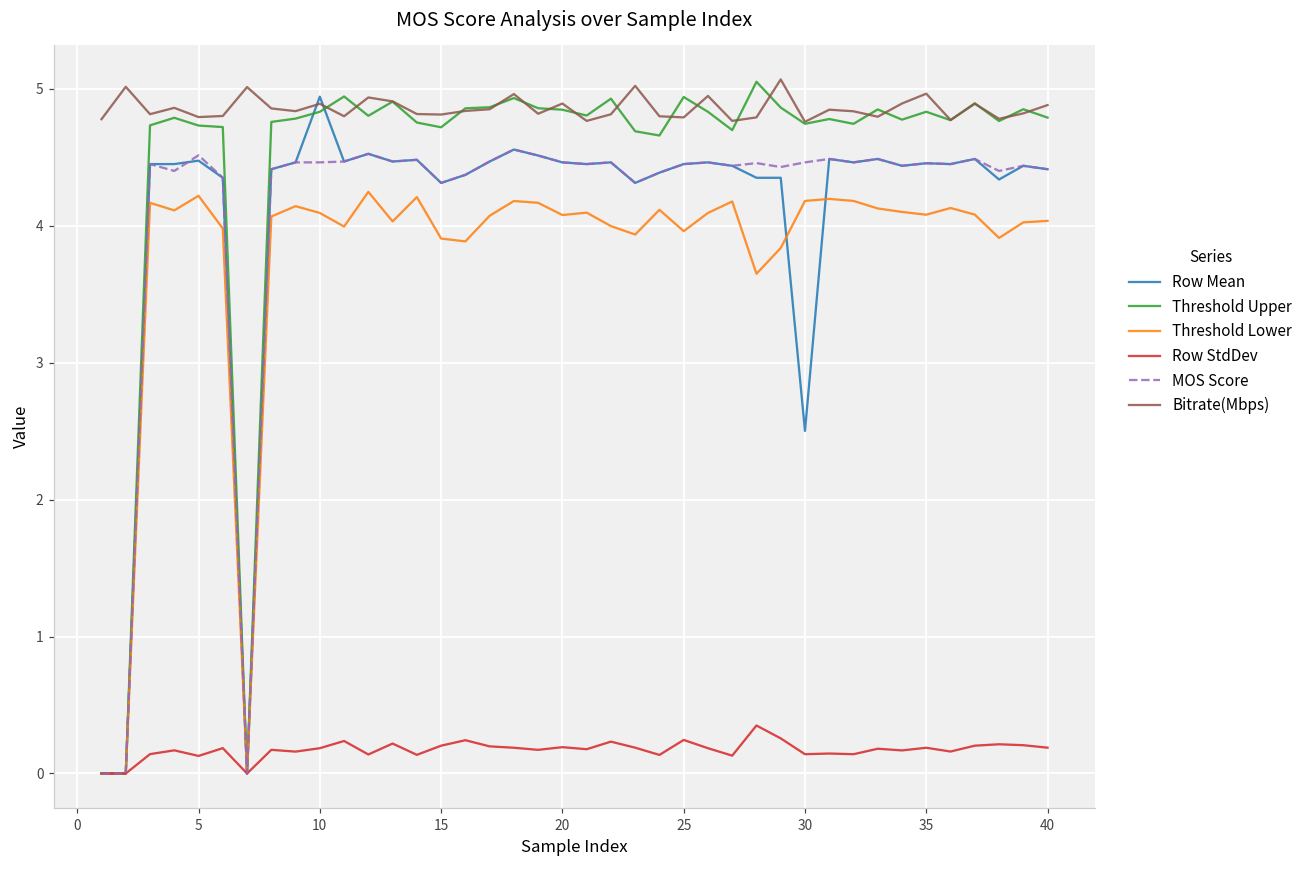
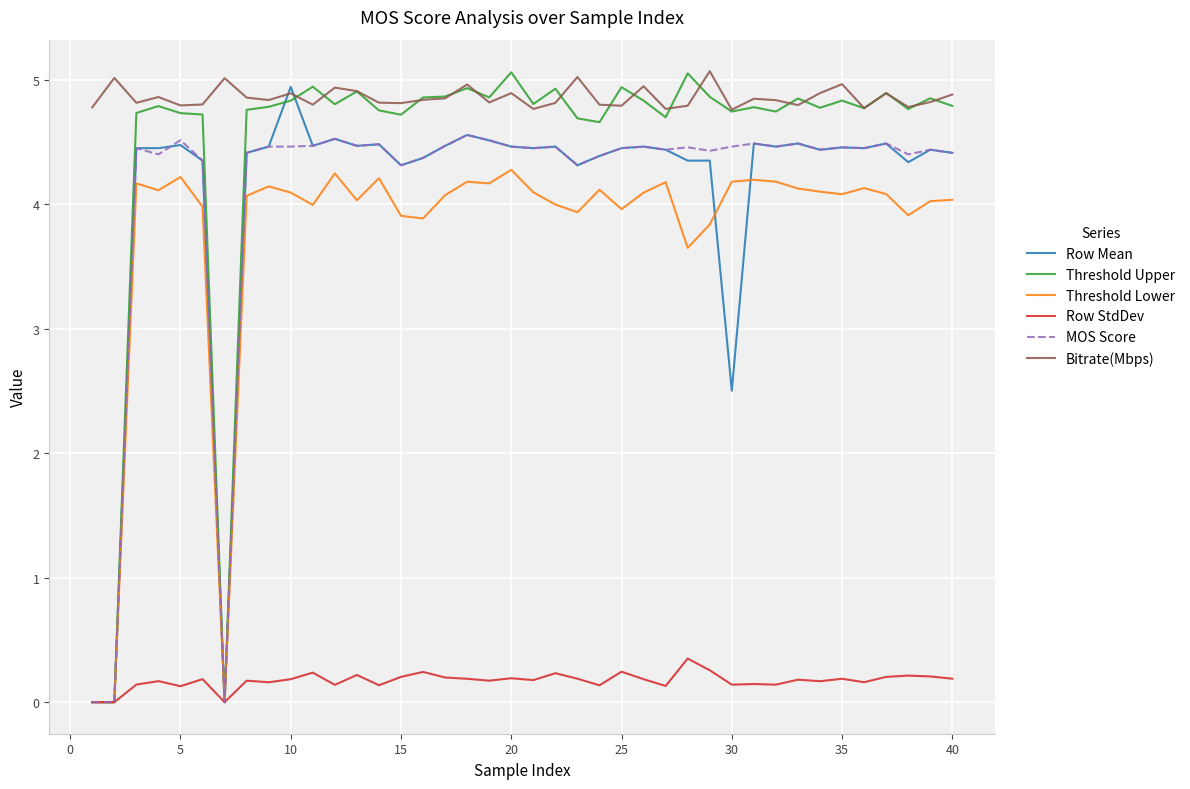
Threshold Upper, 20: 4.85 -> 5.06
Threshold Lower, 20: 4.08 -> 4.28
